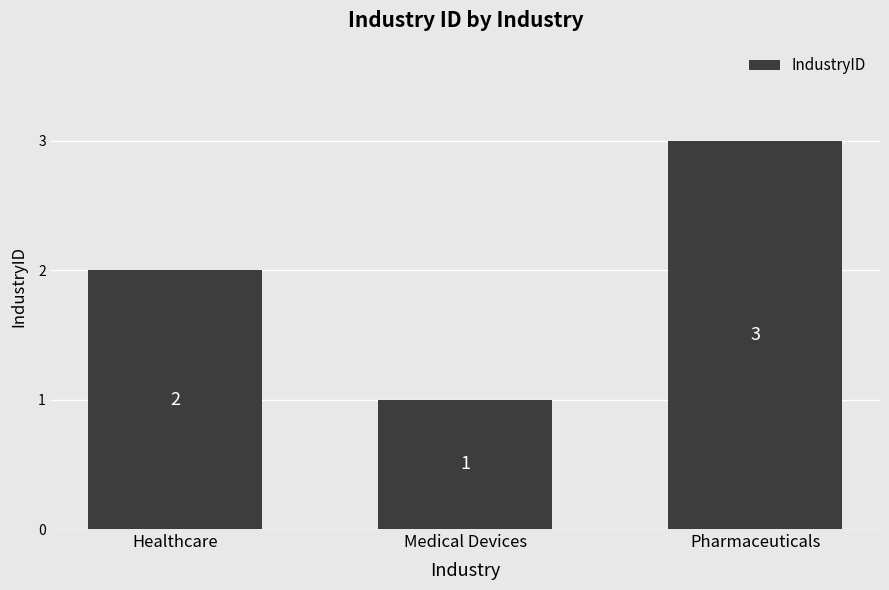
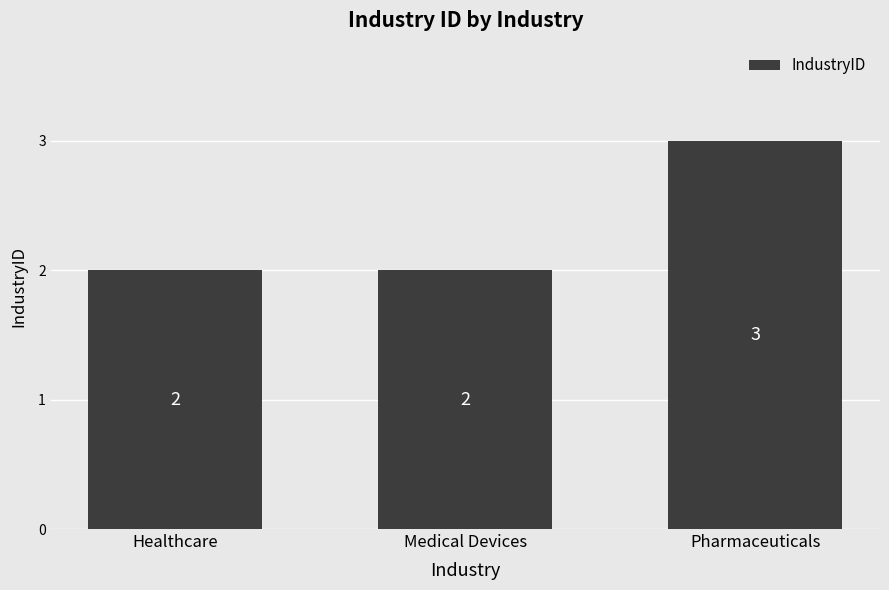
Medical Devices: 1 -> 2
